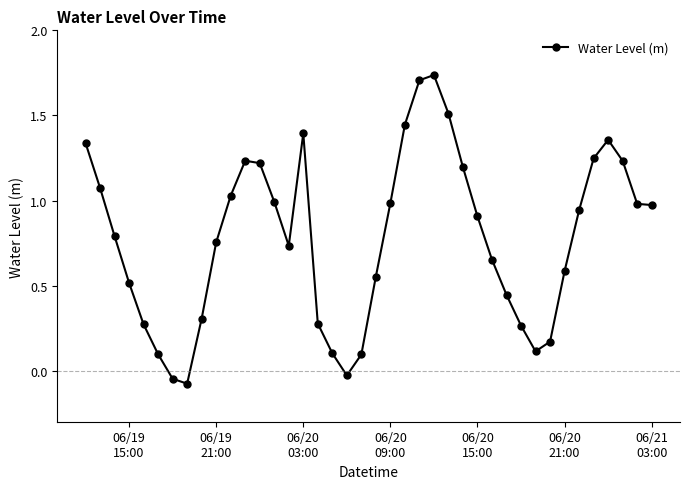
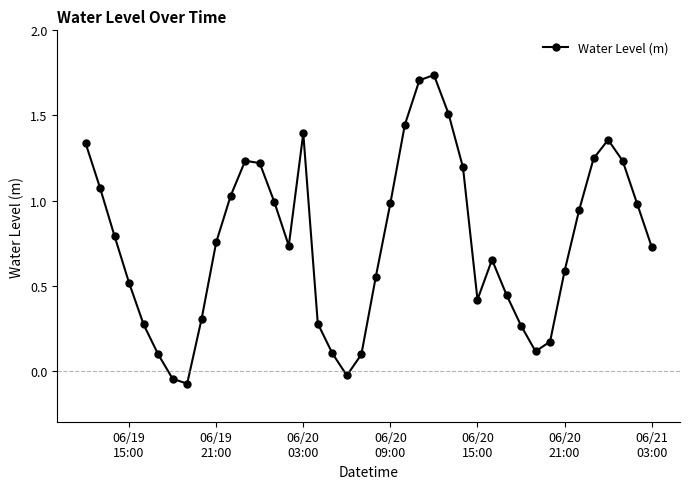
06/20 15:00: 0.91 -> 0.42
06/21 03:00: 0.97 -> 0.73
